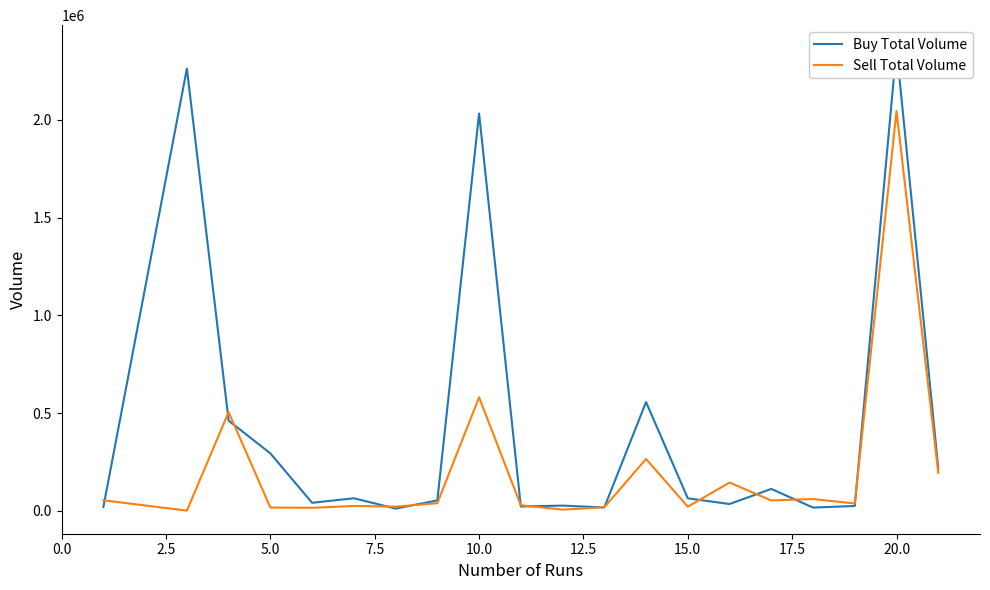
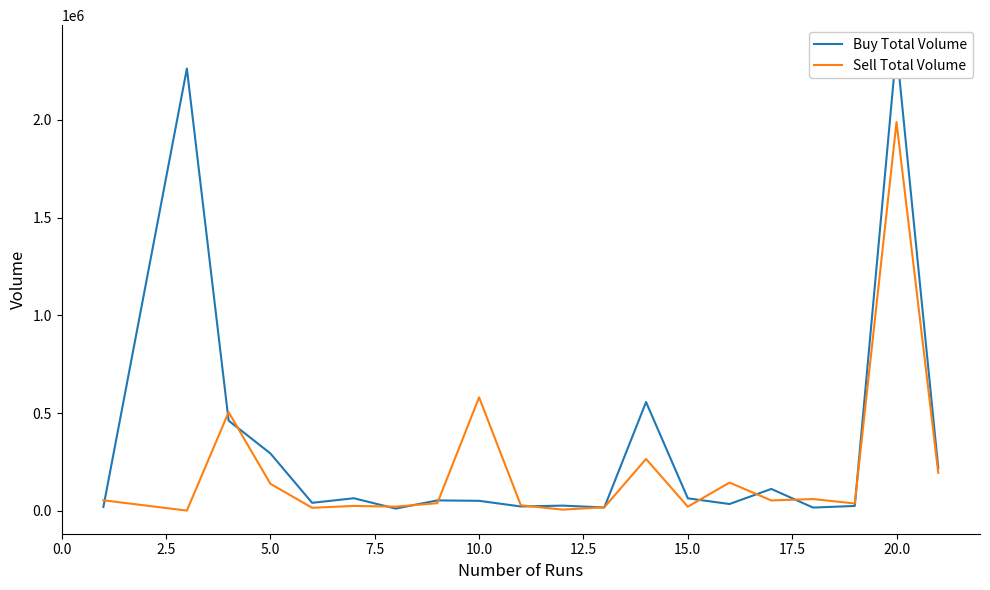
Sell Total Volume, 5.0: 20000 -> 140000
Buy Total Volume, 10.0: 2030000 -> 50000
Sell Total Volume, 20.0: 2040000 -> 1990000
